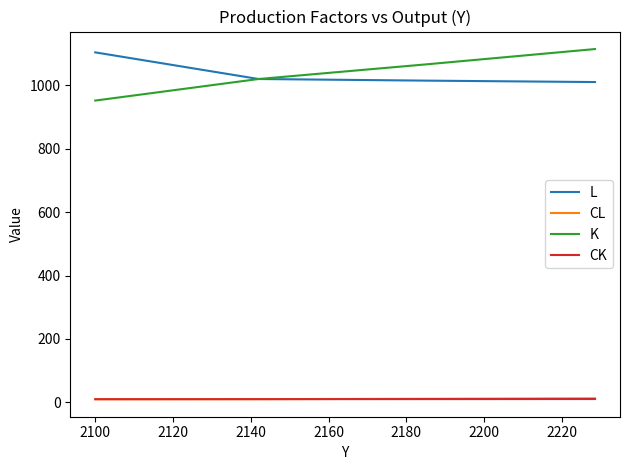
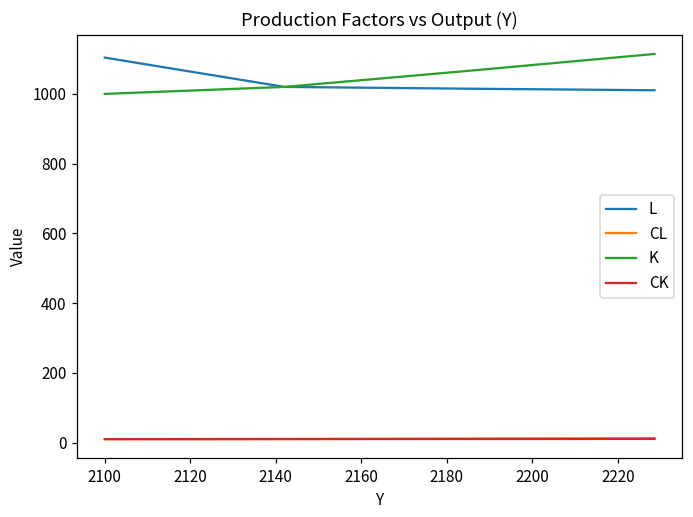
K, 2100: 950 -> 1000
